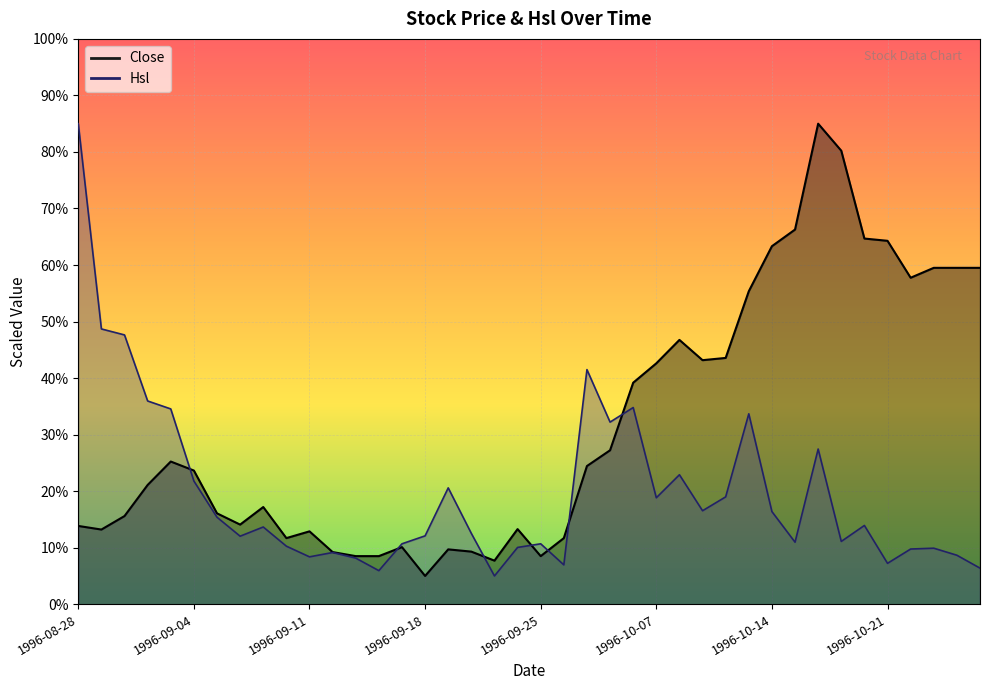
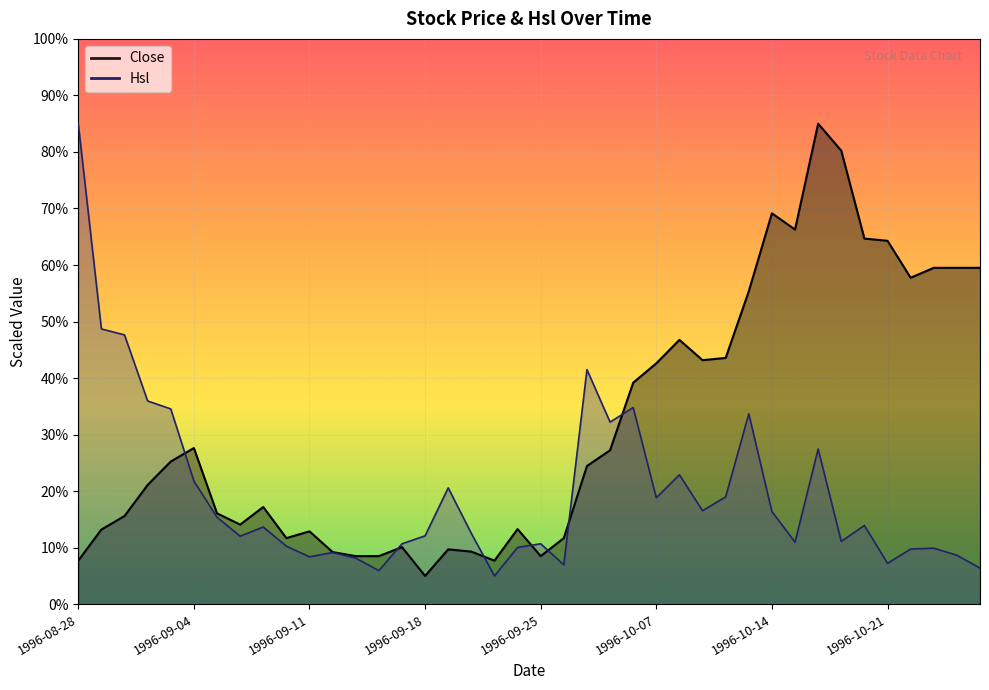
Close, 1996-08-28: 14% -> 8%
Close, 1996-09-04: 24% -> 28%
Close, 1996-10-14: 63% -> 69%
